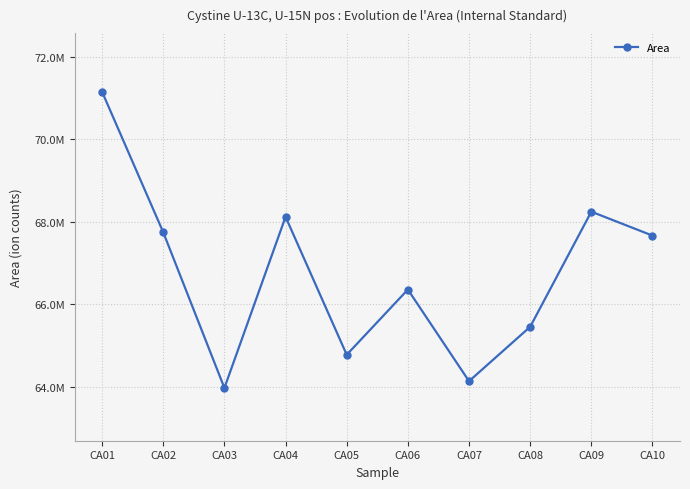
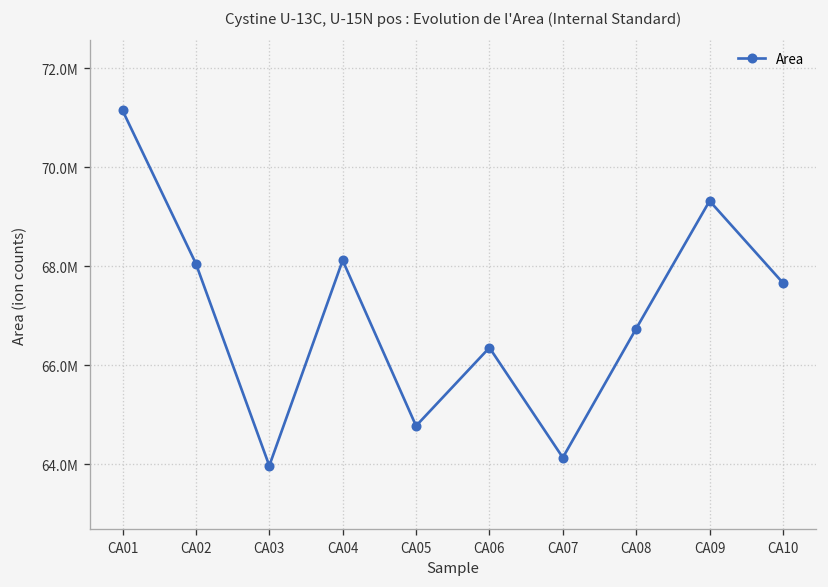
CA02: 67700000 -> 68100000
CA08: 65500000 -> 66700000
CA09: 68200000 -> 69300000
